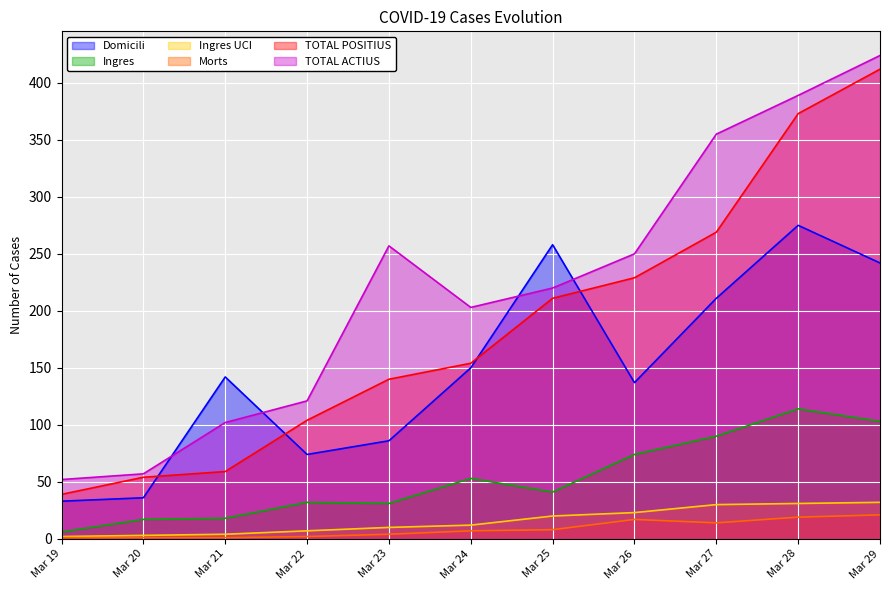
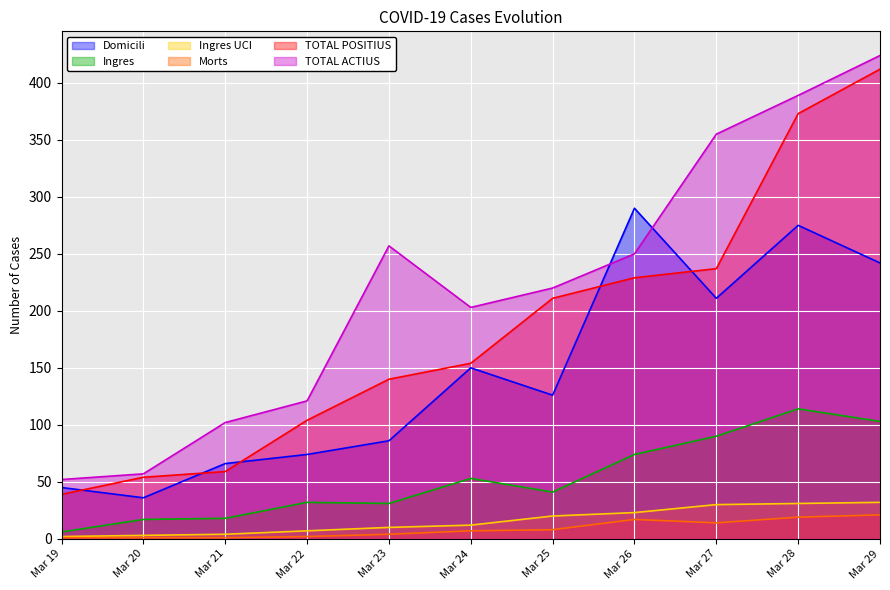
Domicili, Mar 19: 33 -> 45
Domicili, Mar 21: 142 -> 66
Domicili, Mar 25: 258 -> 126
Domicili, Mar 26: 137 -> 290
TOTAL POSITIUS, Mar 27: 269 -> 237
